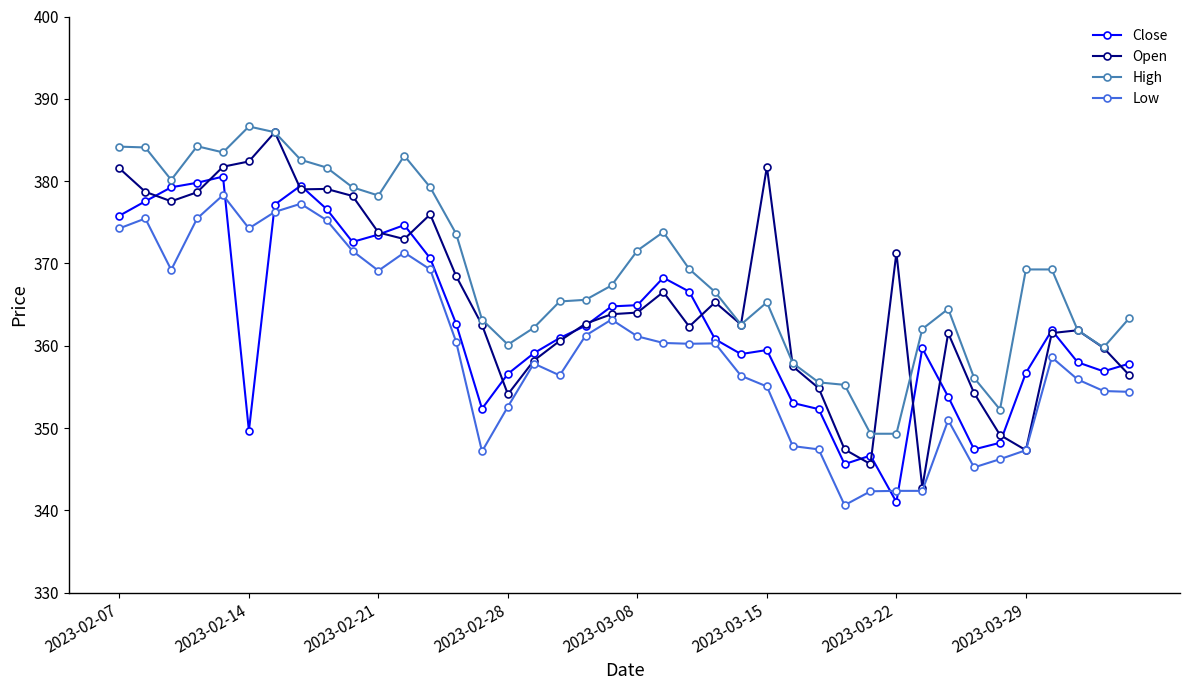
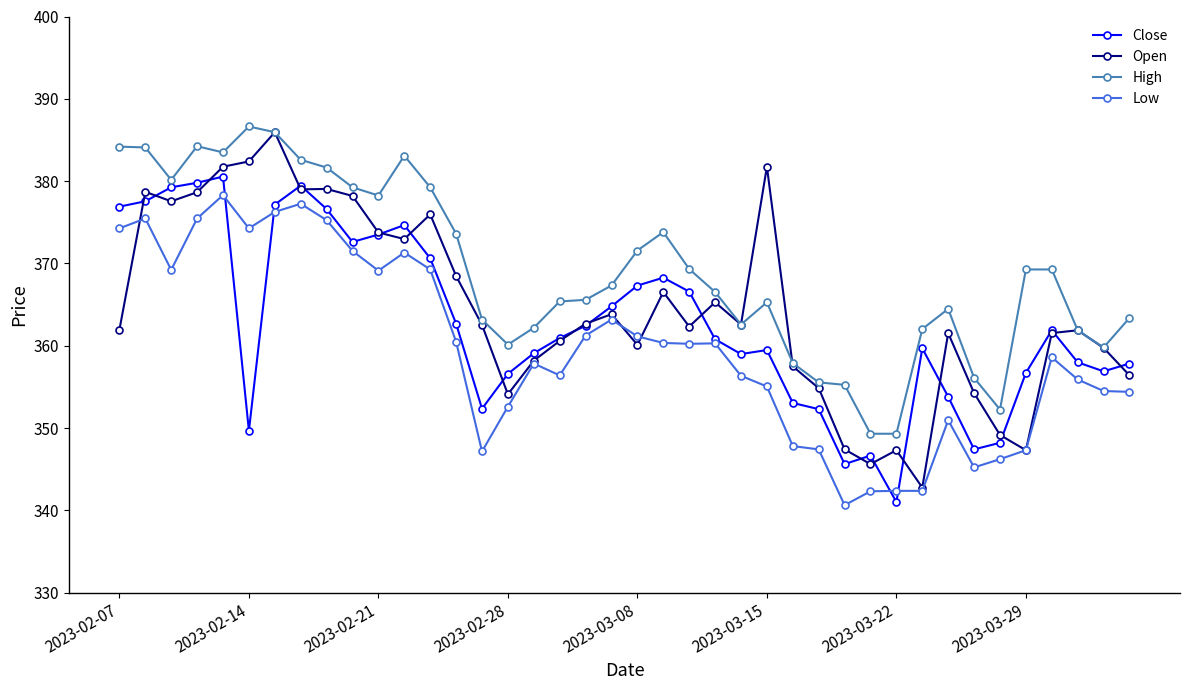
Close, 2023-02-07: 376 -> 377
Open, 2023-02-07: 382 -> 362
Close, 2023-03-08: 365 -> 367
Open, 2023-03-08: 364 -> 360
Open, 2023-03-22: 371 -> 347
